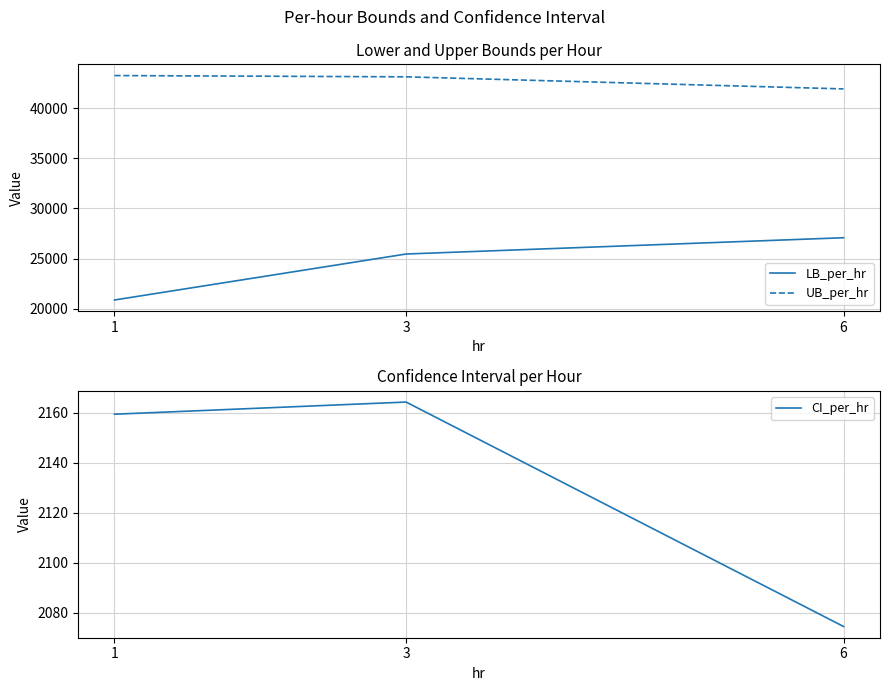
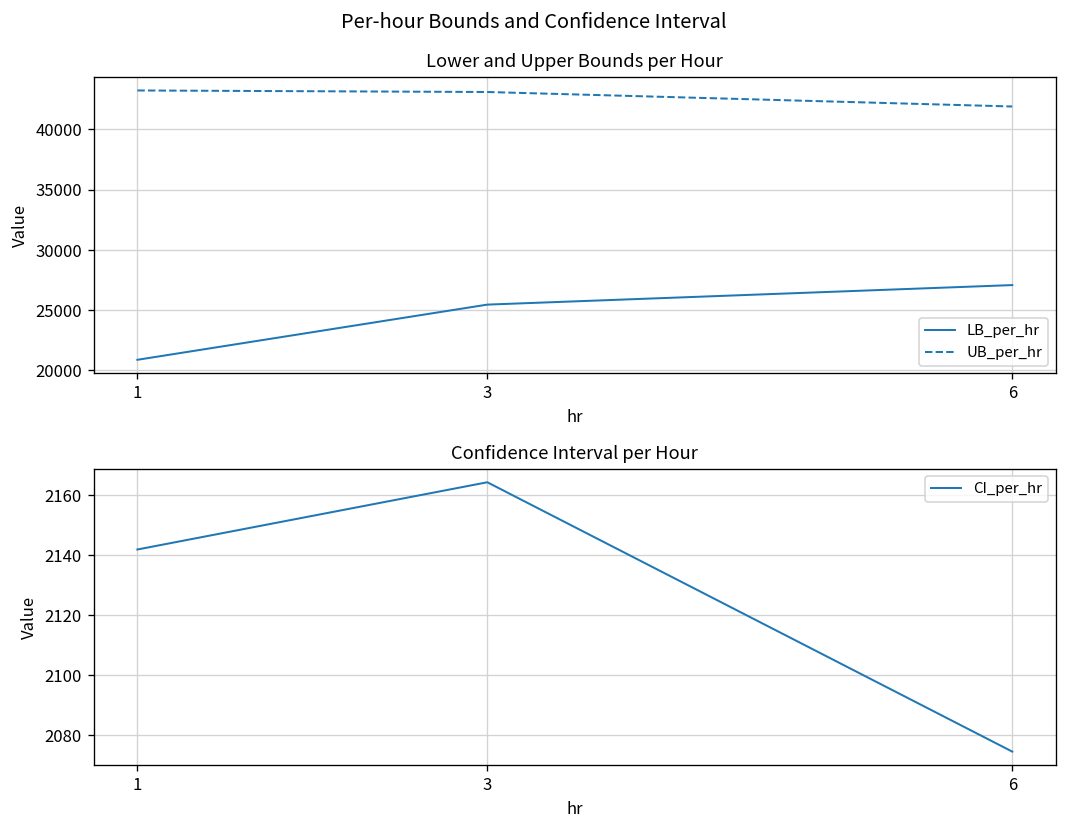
Confidence Interval per Hour, 1: 2159 -> 2142
